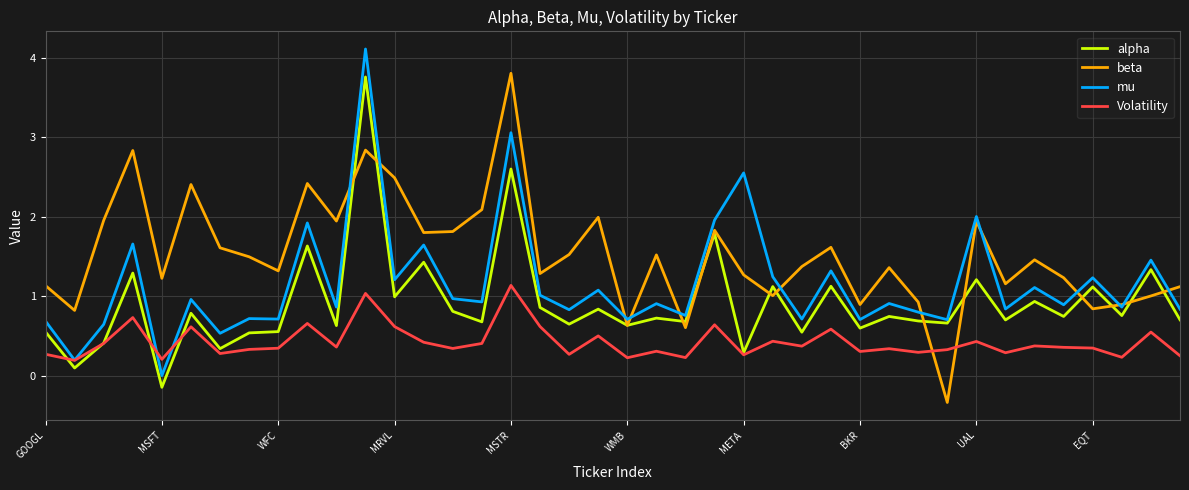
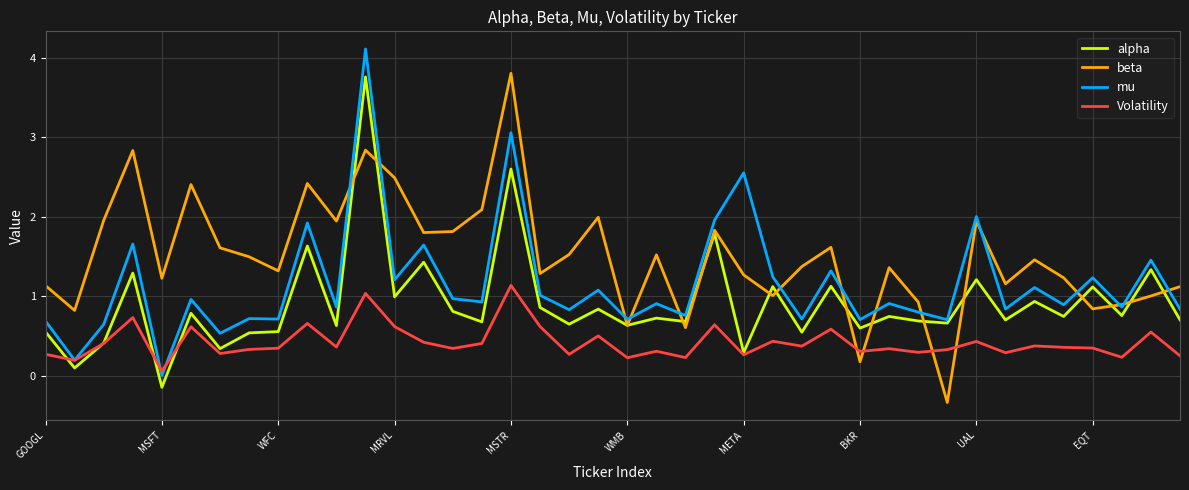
Volatility, MSFT: 0.2 -> 0.1
beta, BKR: 0.9 -> 0.2
